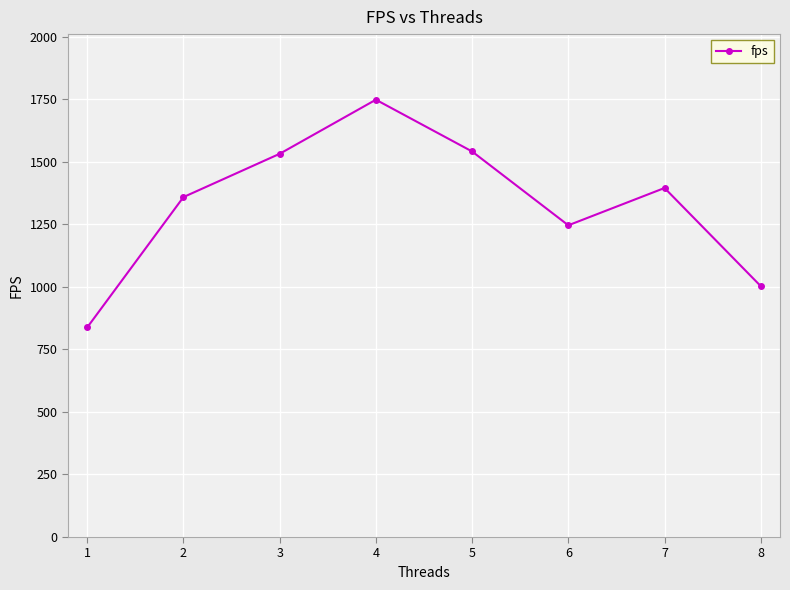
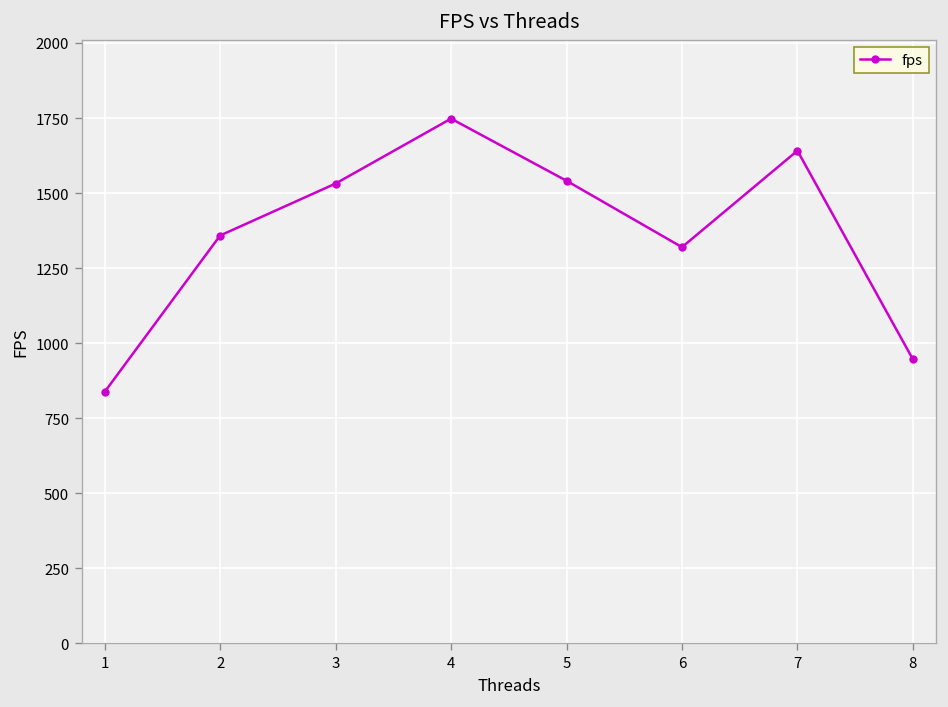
6: 1250 -> 1320
7: 1400 -> 1640
8: 1000 -> 950
